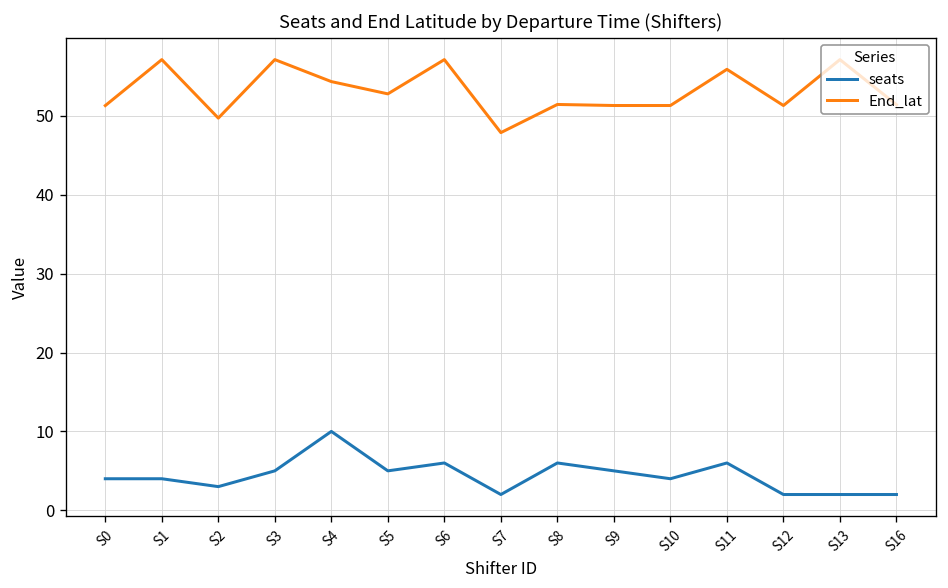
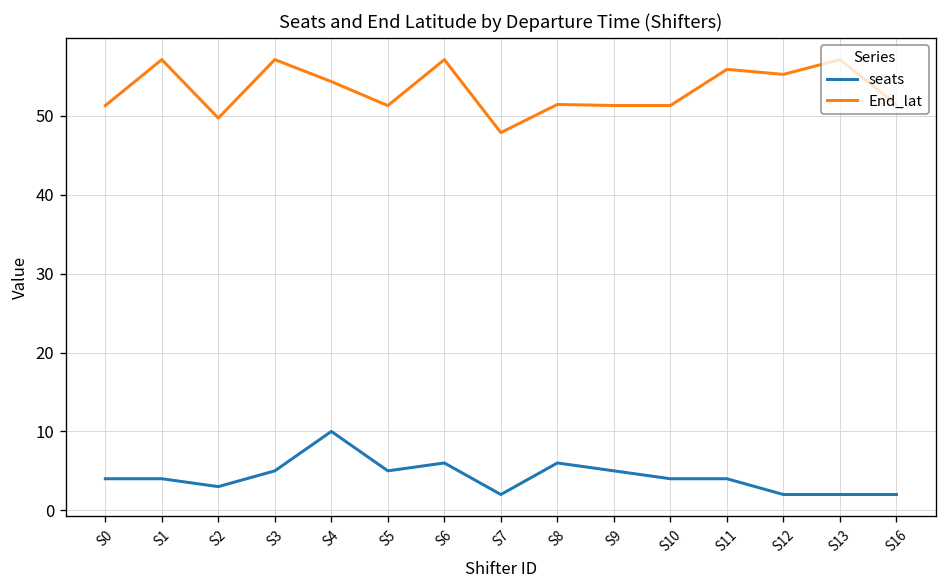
End_lat, S5: 53 -> 51
seats, S11: 6 -> 4
End_lat, S12: 51 -> 55
